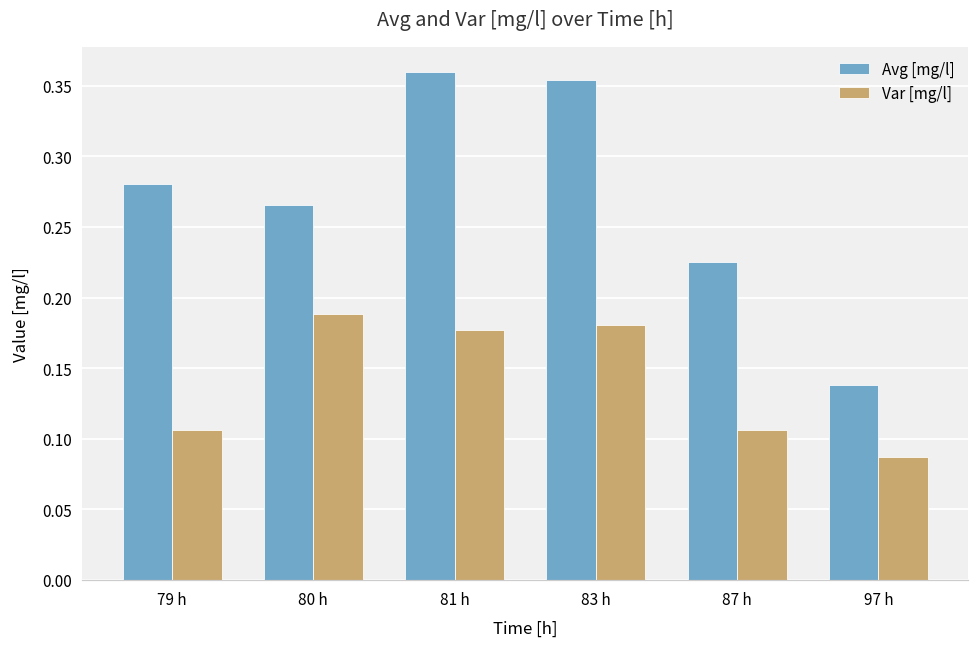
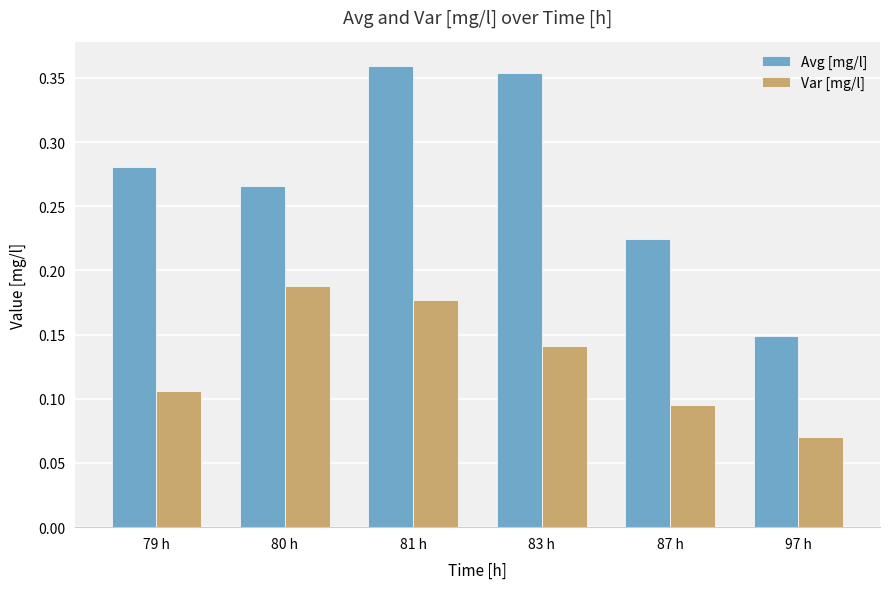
Var [mg/l], 83 h: 0.181 -> 0.141
Var [mg/l], 87 h: 0.106 -> 0.095
Avg [mg/l], 97 h: 0.138 -> 0.149
Var [mg/l], 97 h: 0.087 -> 0.071
